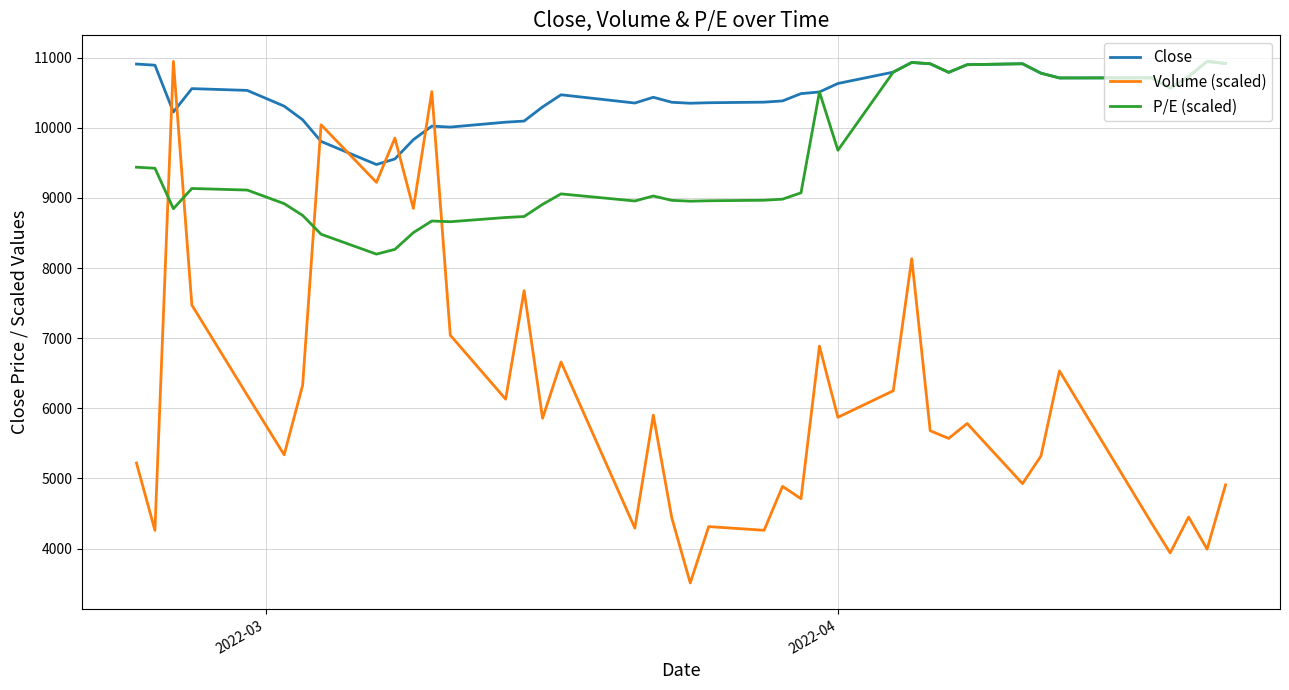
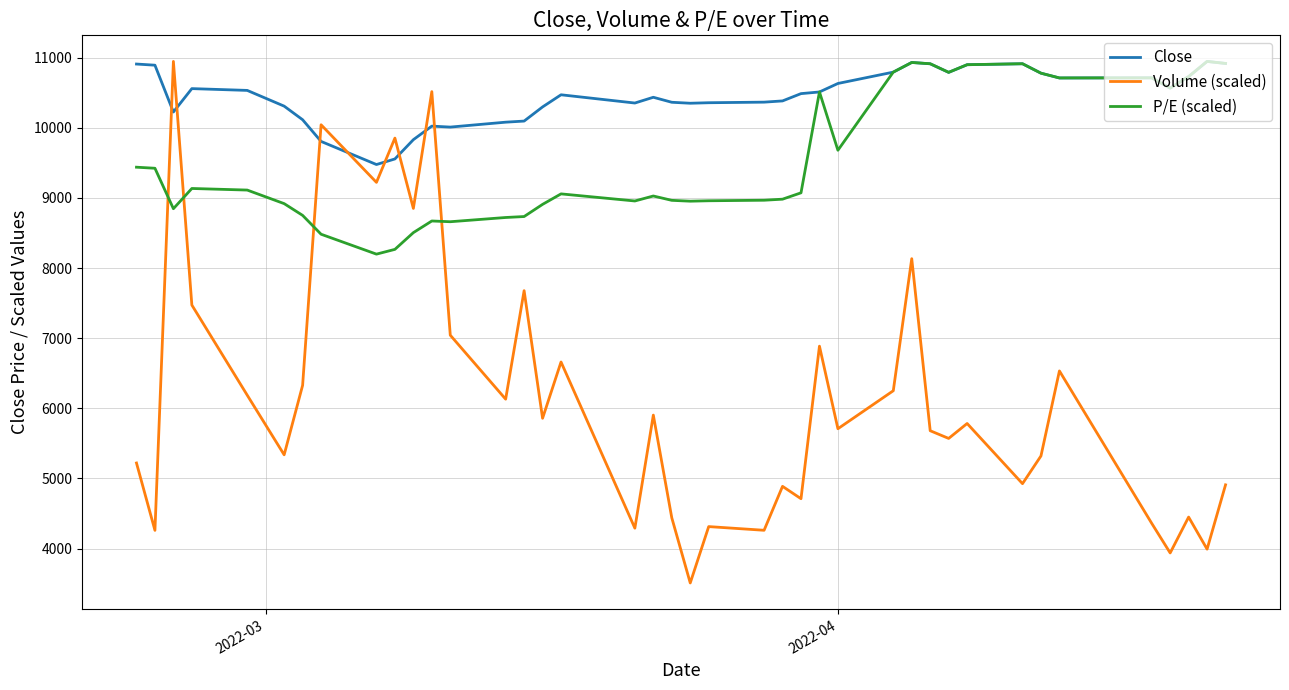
Volume (scaled), 2022-04: 5900 -> 5700
